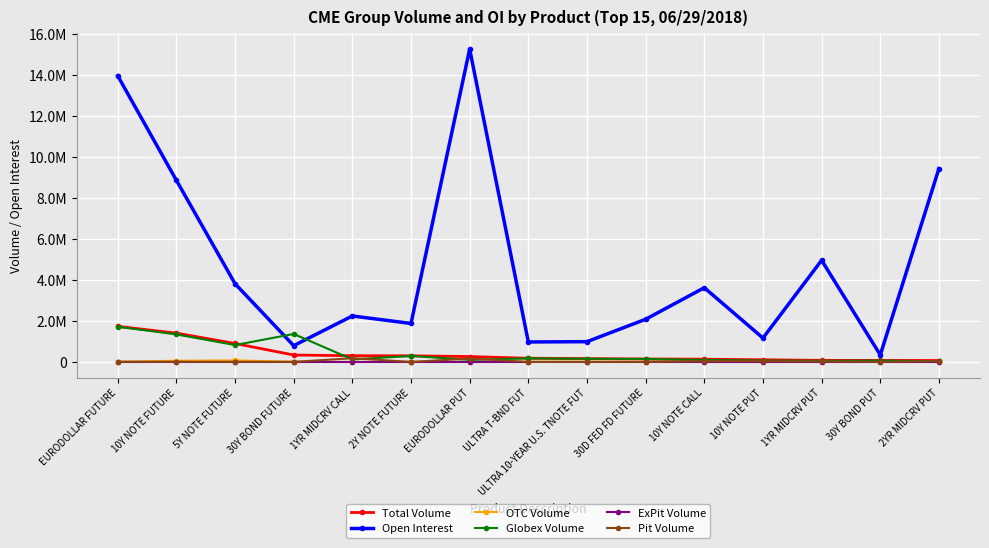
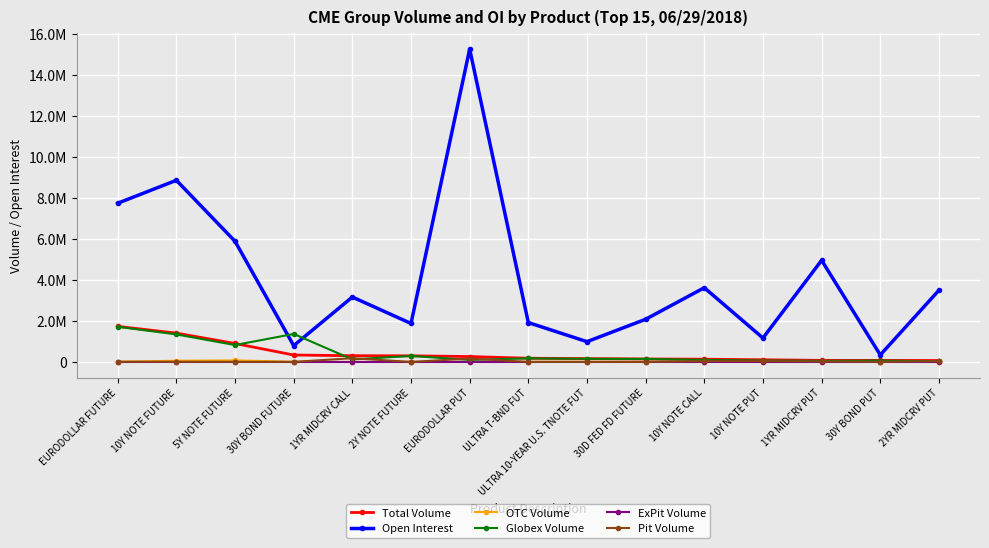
Open Interest, EURODOLLAR FUTURE: 13900000 -> 7700000
Open Interest, 5Y NOTE FUTURE: 3800000 -> 5900000
Open Interest, 1YR MIDCRV CALL: 2200000 -> 3200000
Open Interest, ULTRA T-BND FUT: 1000000 -> 1900000
Open Interest, 2YR MIDCRV PUT: 9400000 -> 3500000
